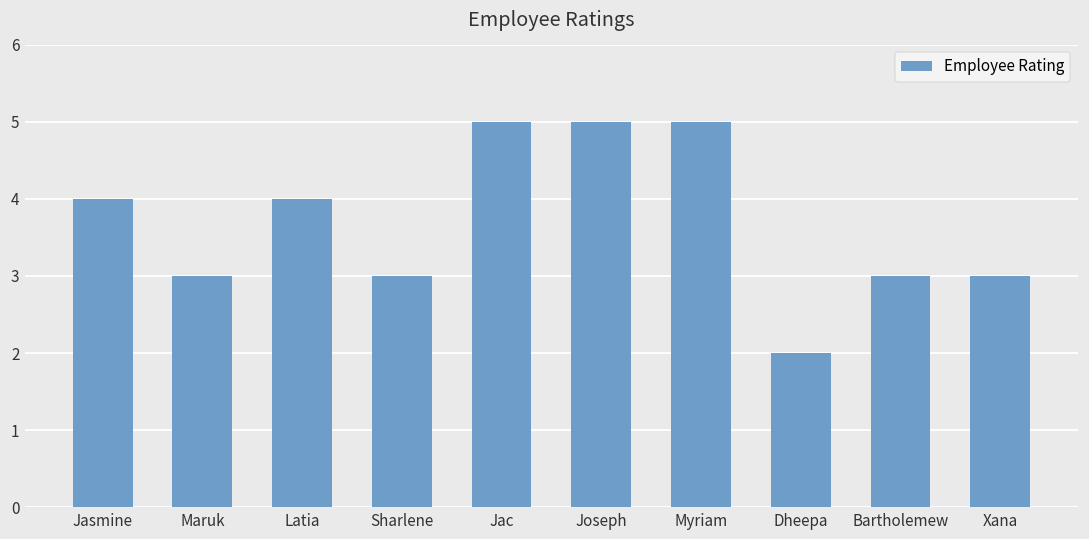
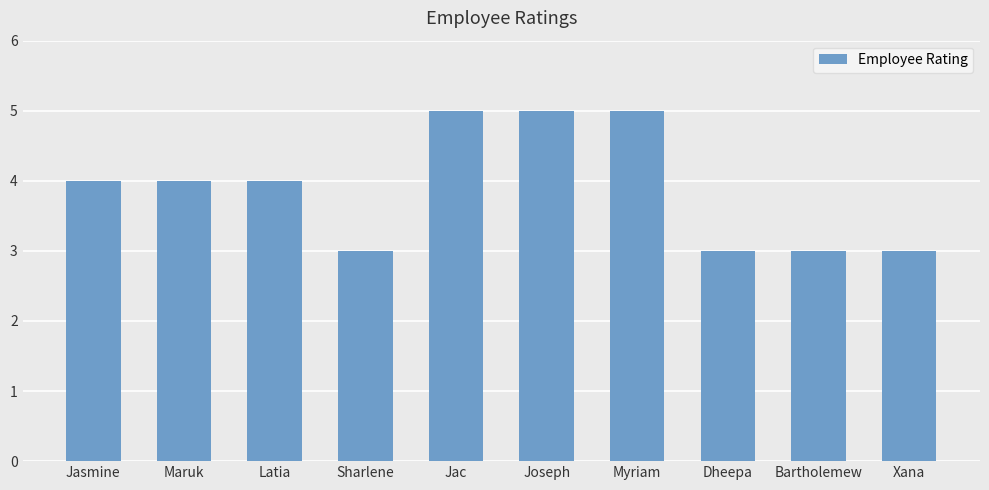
Maruk: 3 -> 4
Dheepa: 2 -> 3
